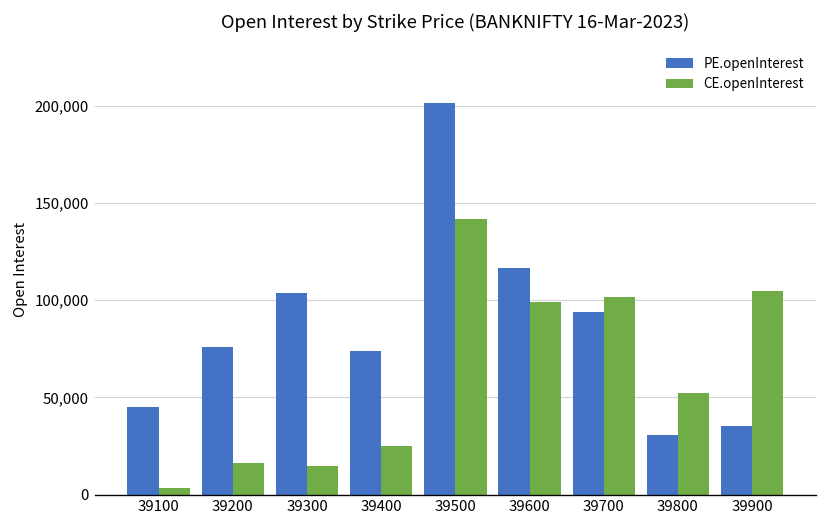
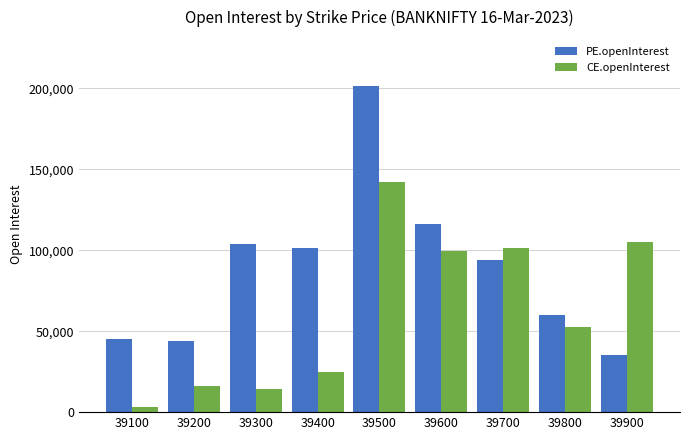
PE.openInterest, 39200: 76,000 -> 44,000
PE.openInterest, 39400: 74,000 -> 101,000
PE.openInterest, 39800: 31,000 -> 60,000
